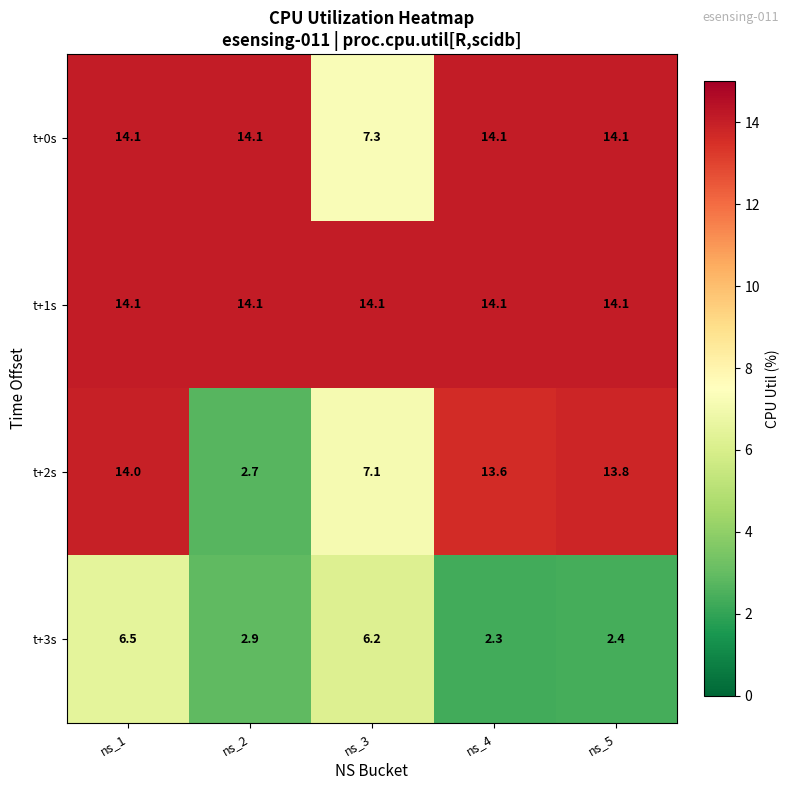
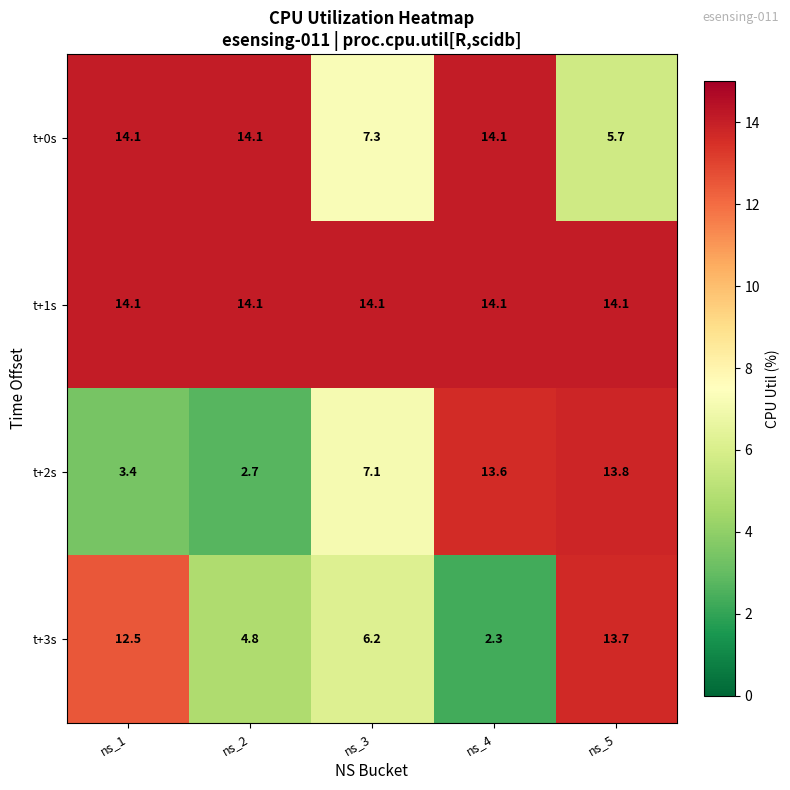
t+0s, ns_5: 14.1 -> 5.7
t+2s, ns_1: 14.0 -> 3.4
t+3s, ns_1: 6.5 -> 12.5
t+3s, ns_2: 2.9 -> 4.8
t+3s, ns_5: 2.4 -> 13.7
